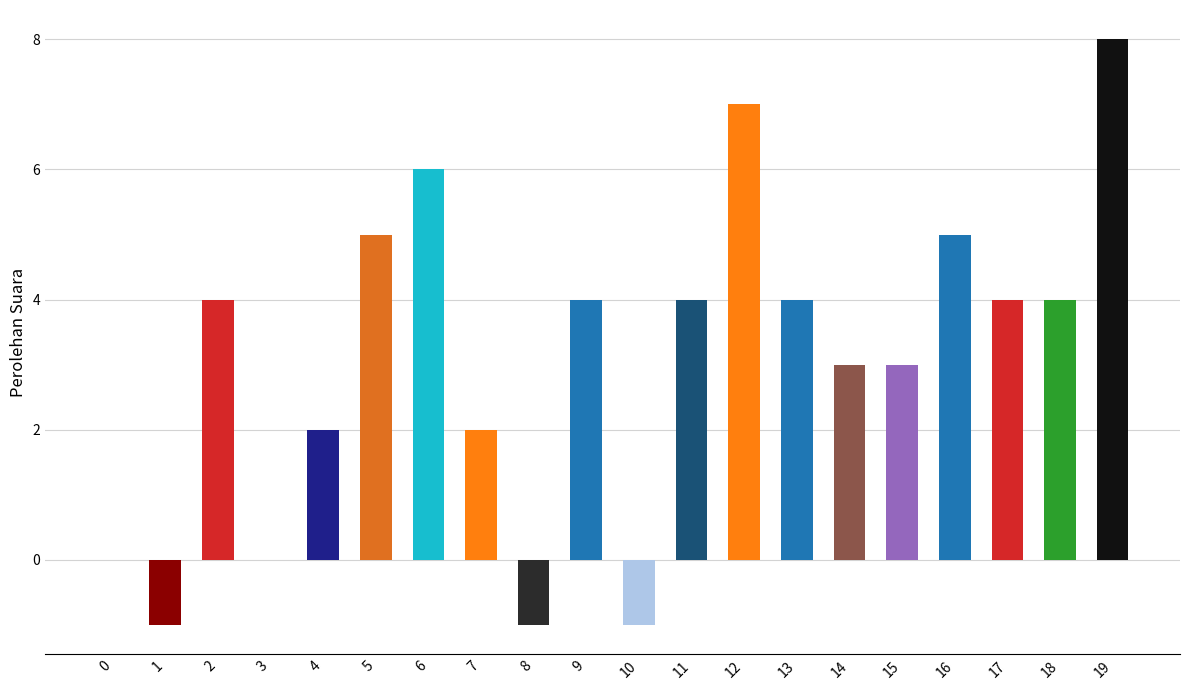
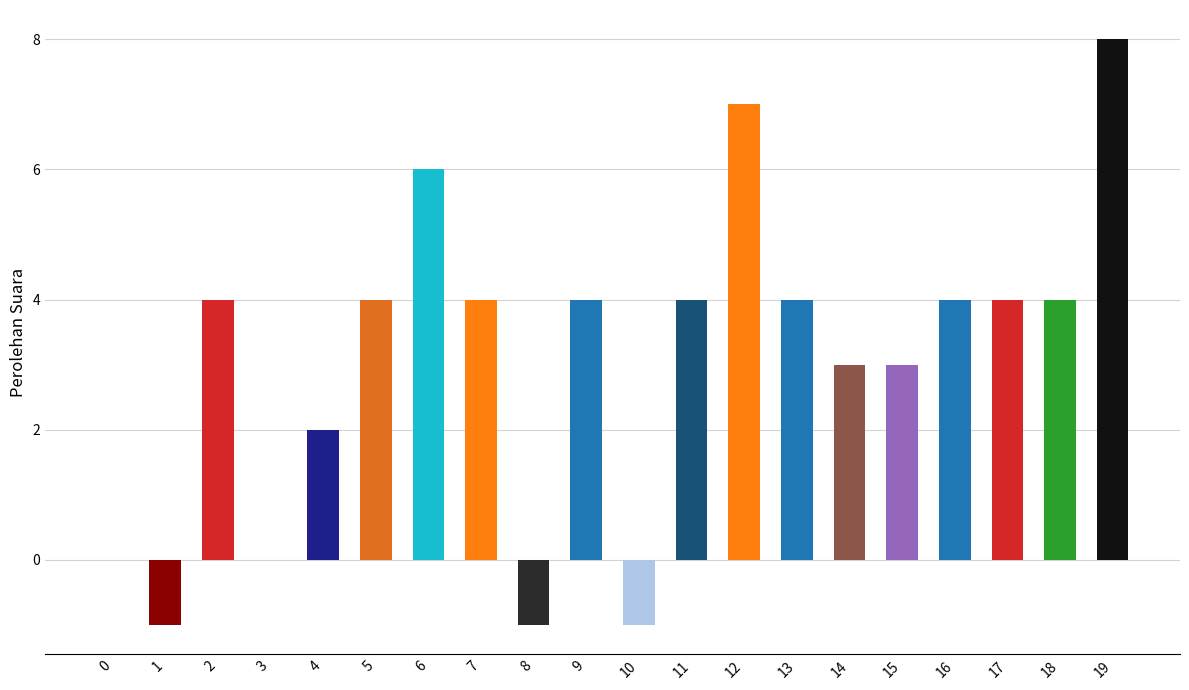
5: 5 -> 4
7: 2 -> 4
16: 5 -> 4
